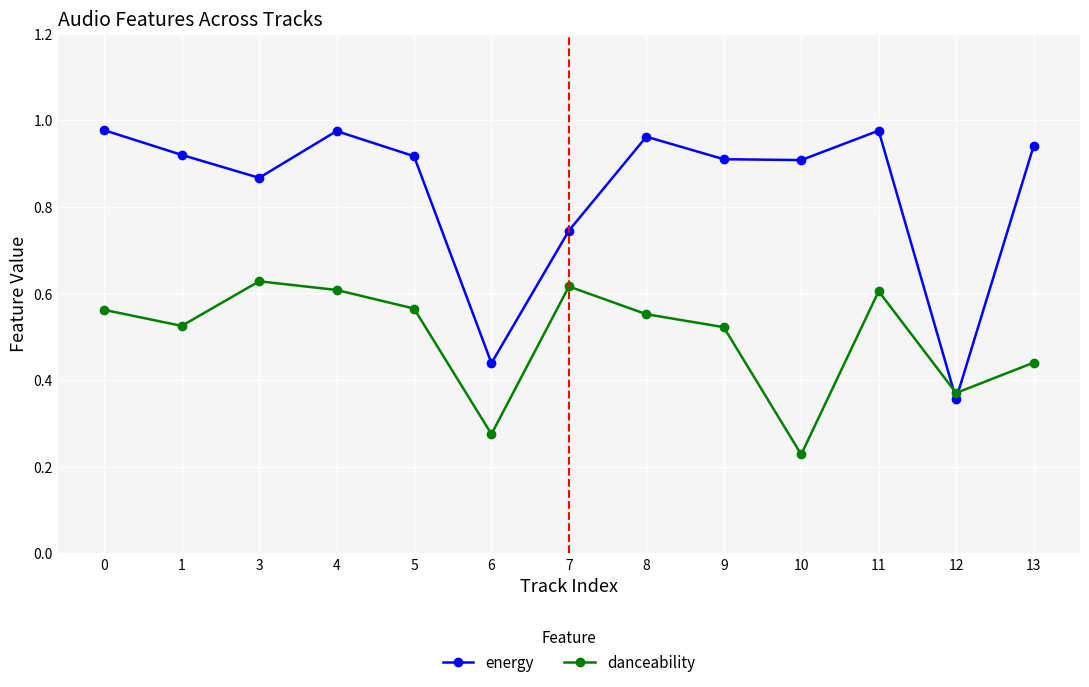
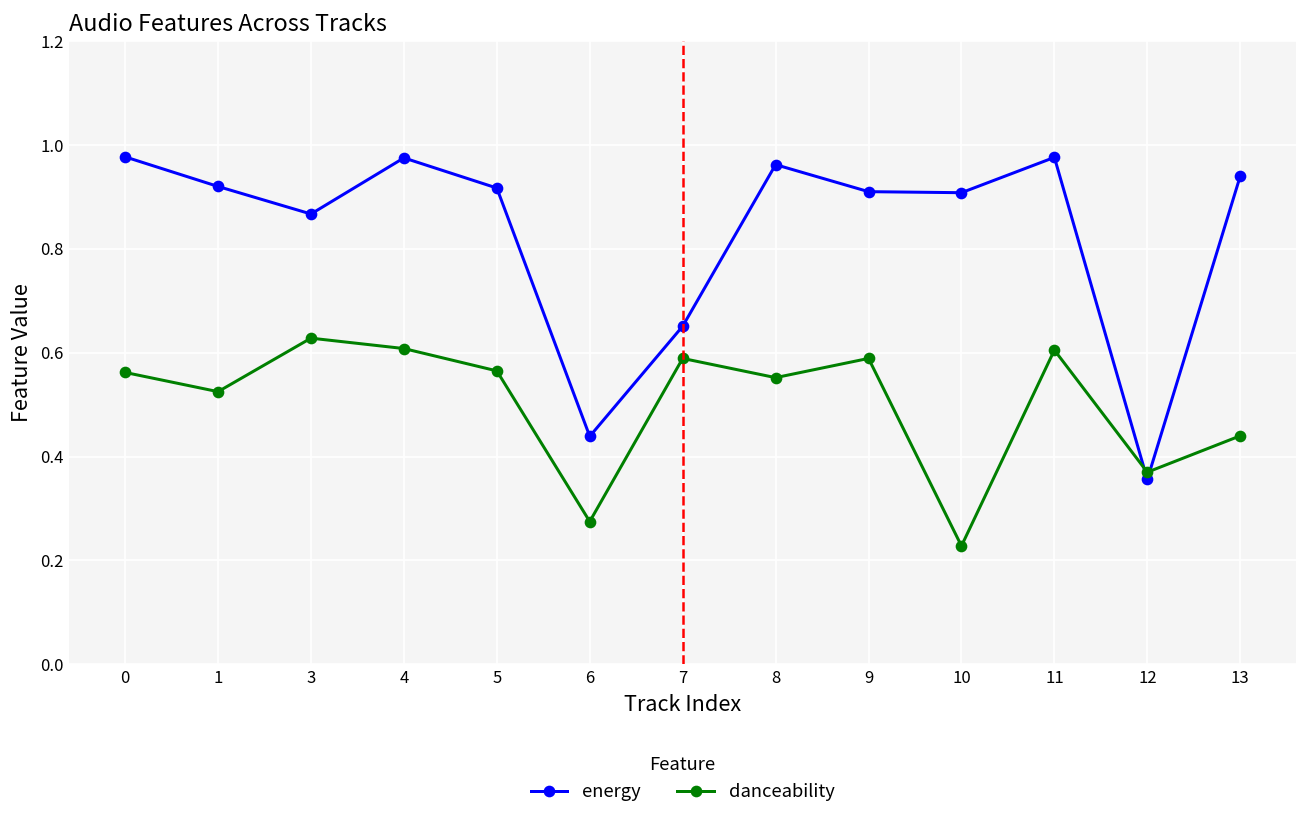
energy, 7: 0.75 -> 0.65
danceability, 7: 0.62 -> 0.59
danceability, 9: 0.52 -> 0.59
